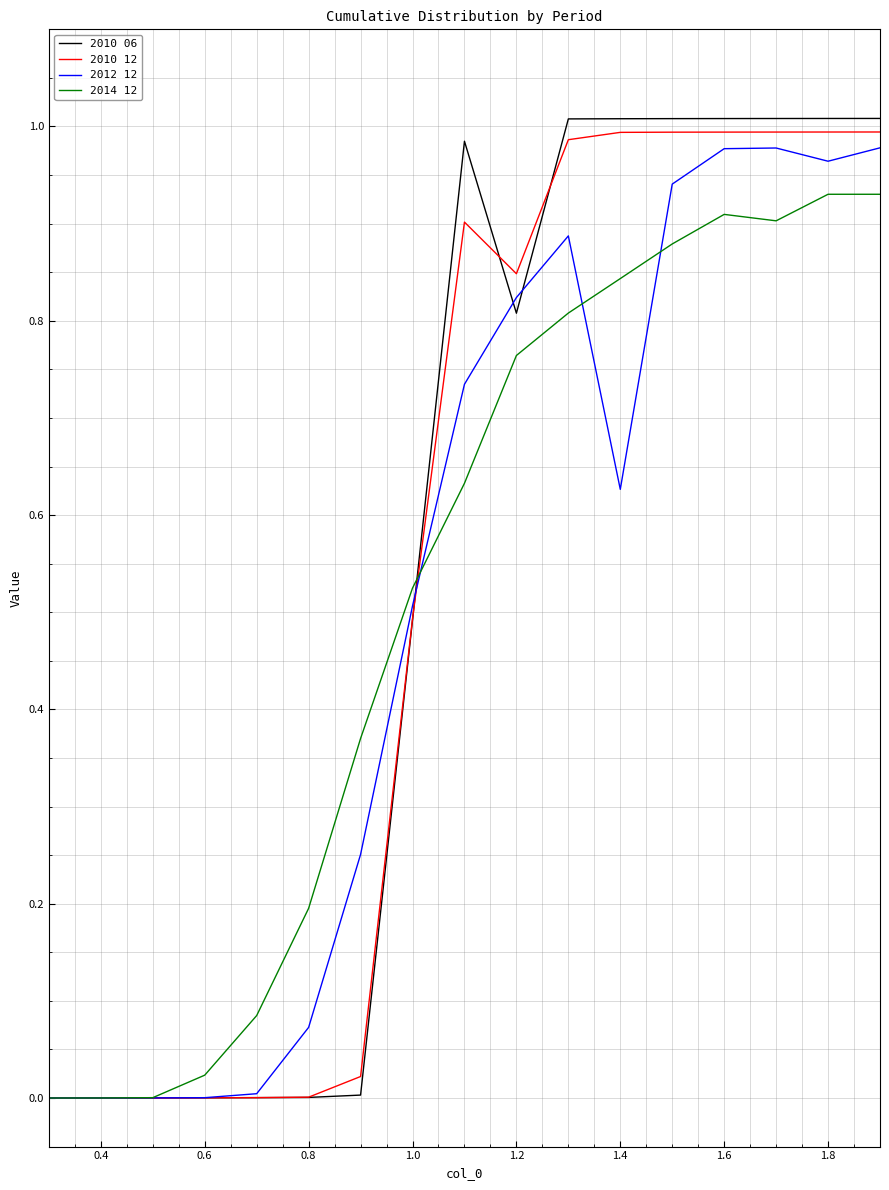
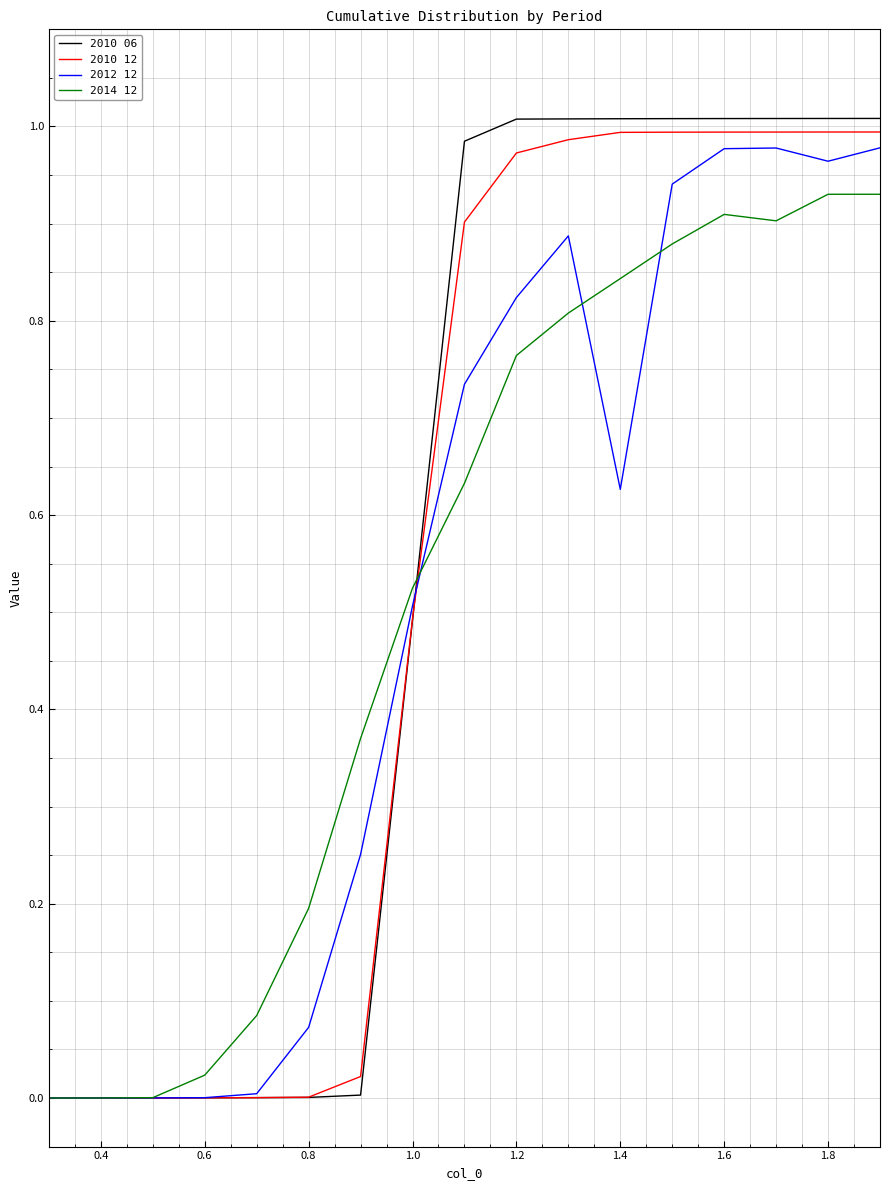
2010 06, 1.2: 0.81 -> 1.01
2010 12, 1.2: 0.85 -> 0.97
